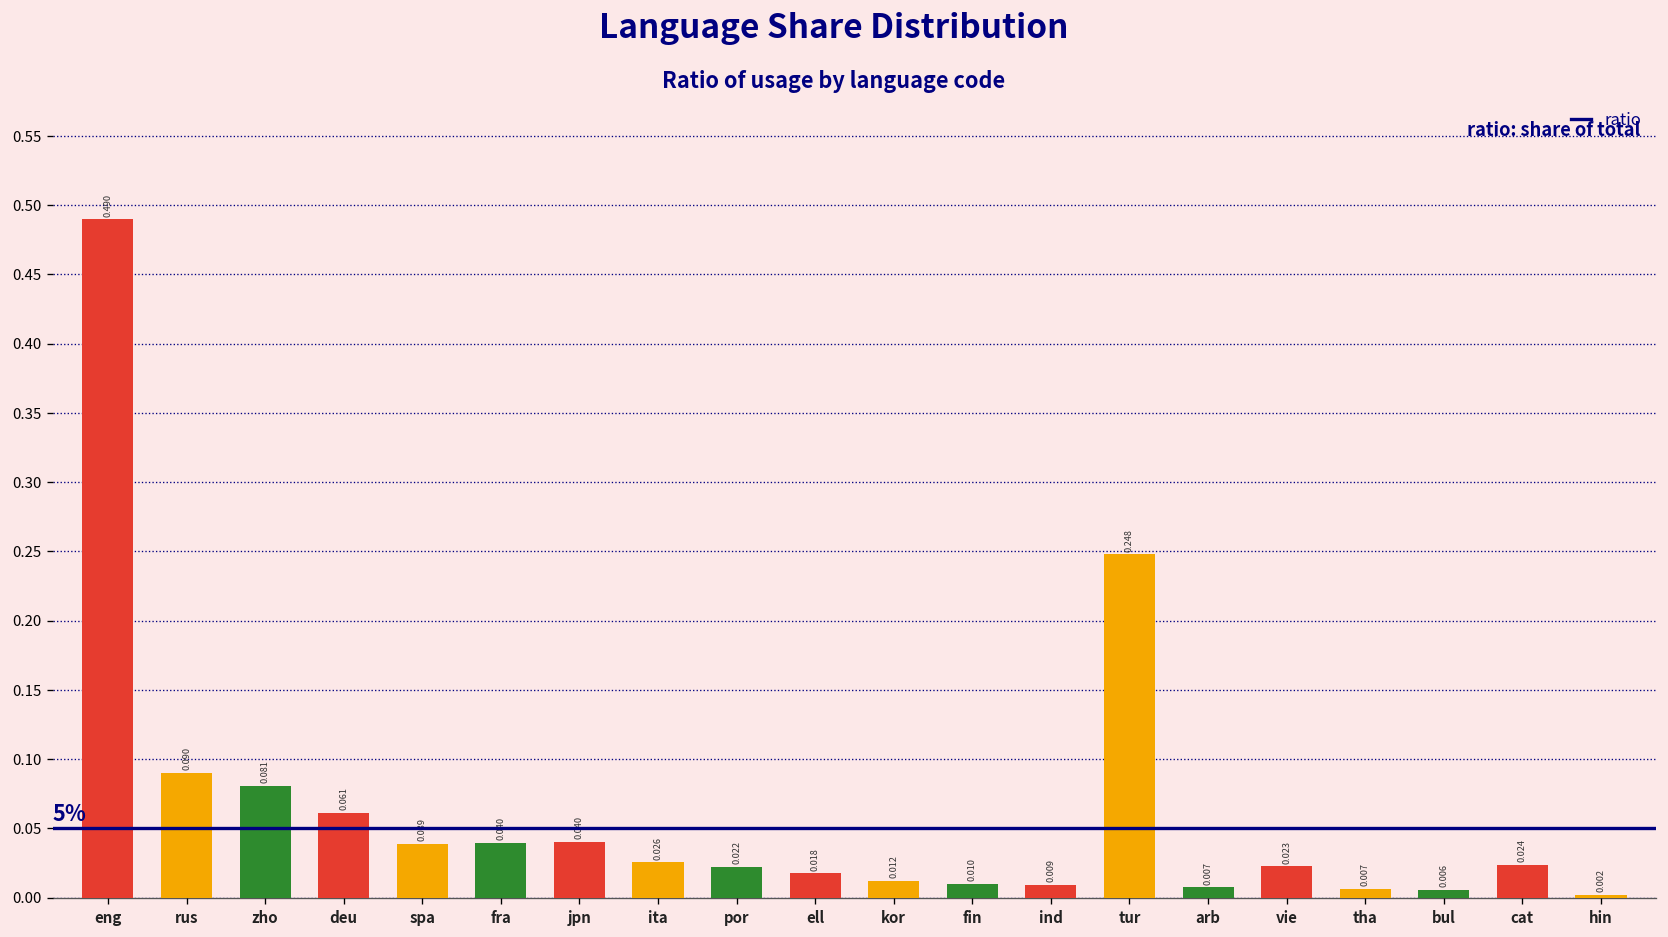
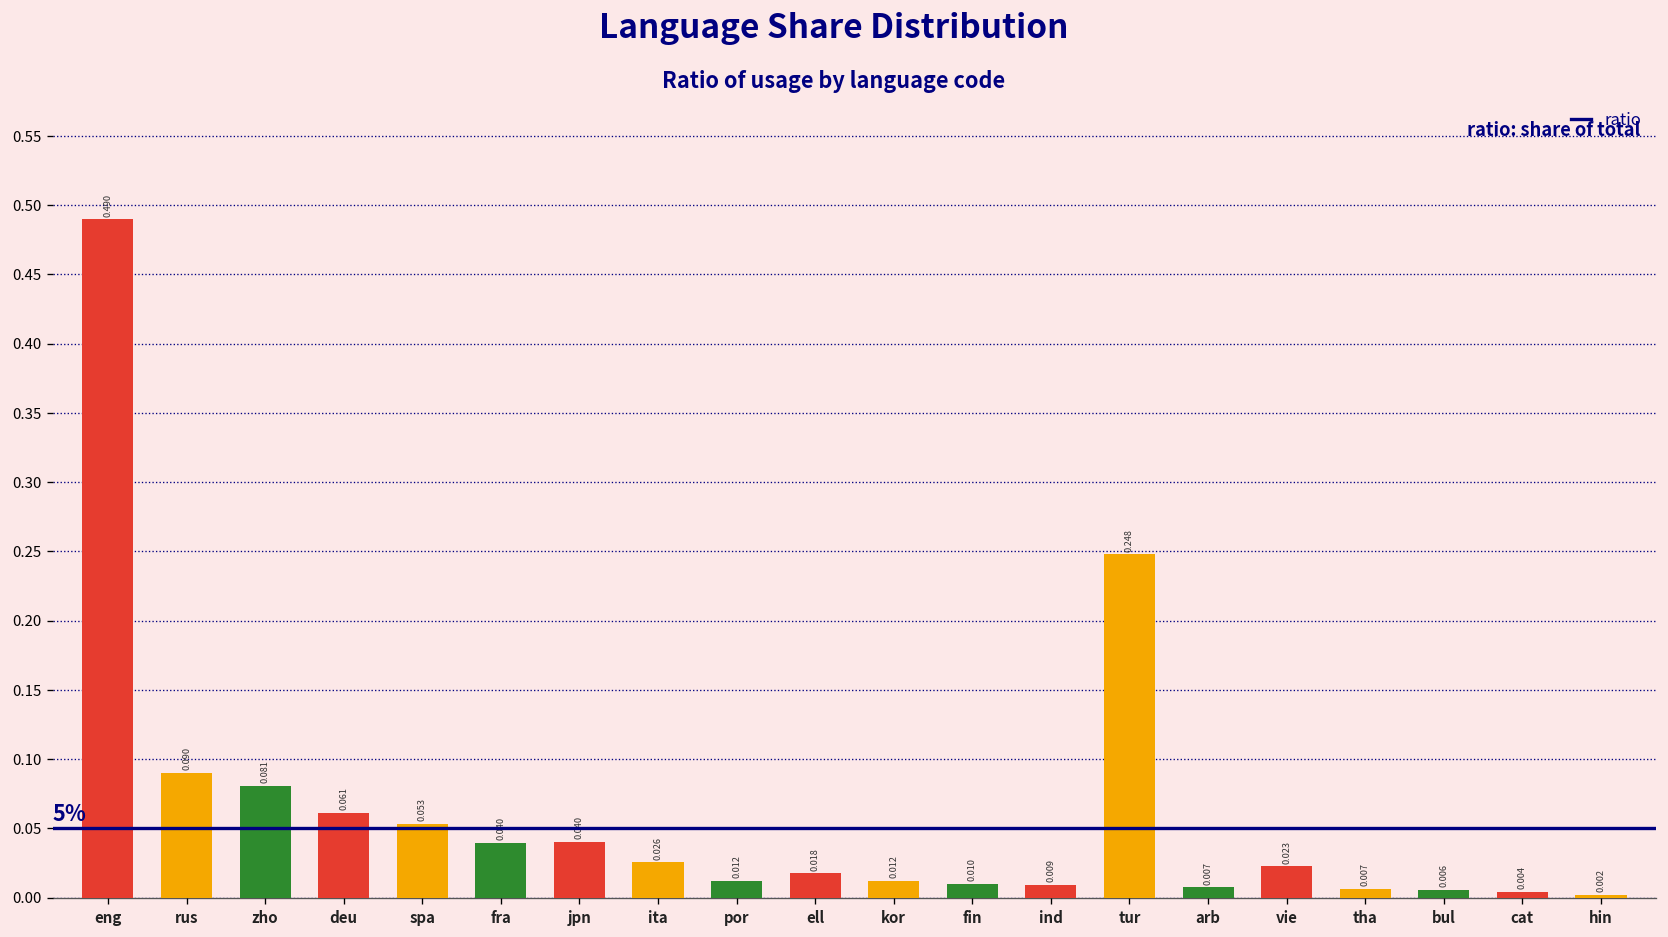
spa: 0.039 -> 0.053
por: 0.022 -> 0.012
cat: 0.024 -> 0.004
